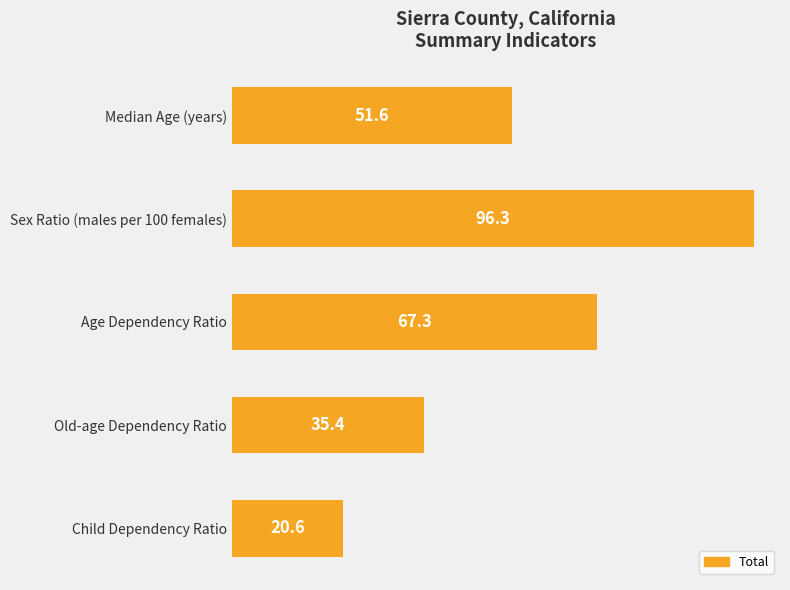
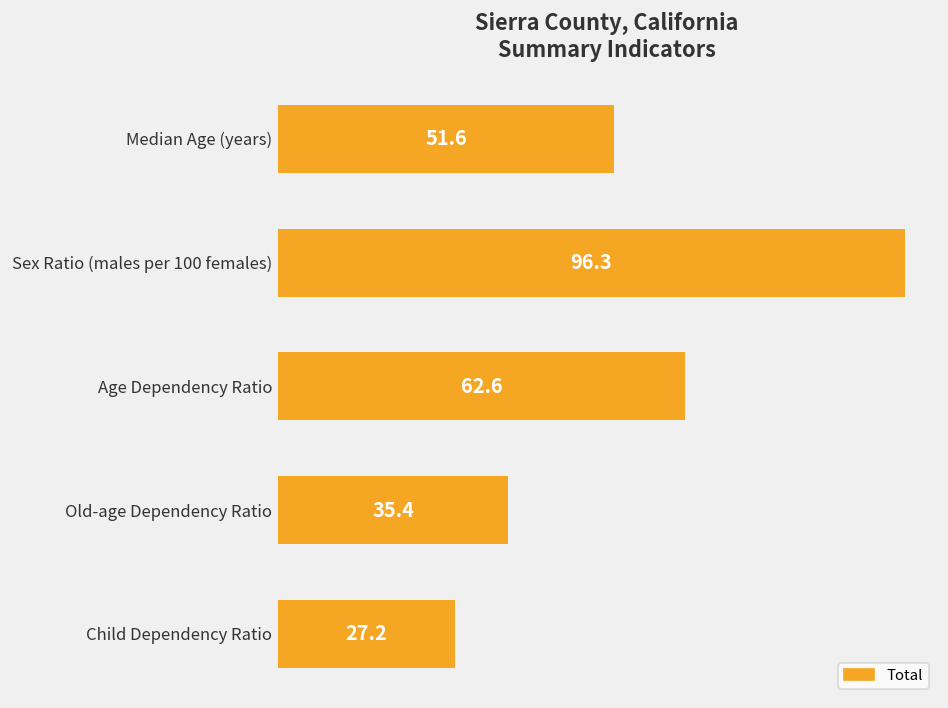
Age Dependency Ratio: 67.3 -> 62.6
Child Dependency Ratio: 20.6 -> 27.2
